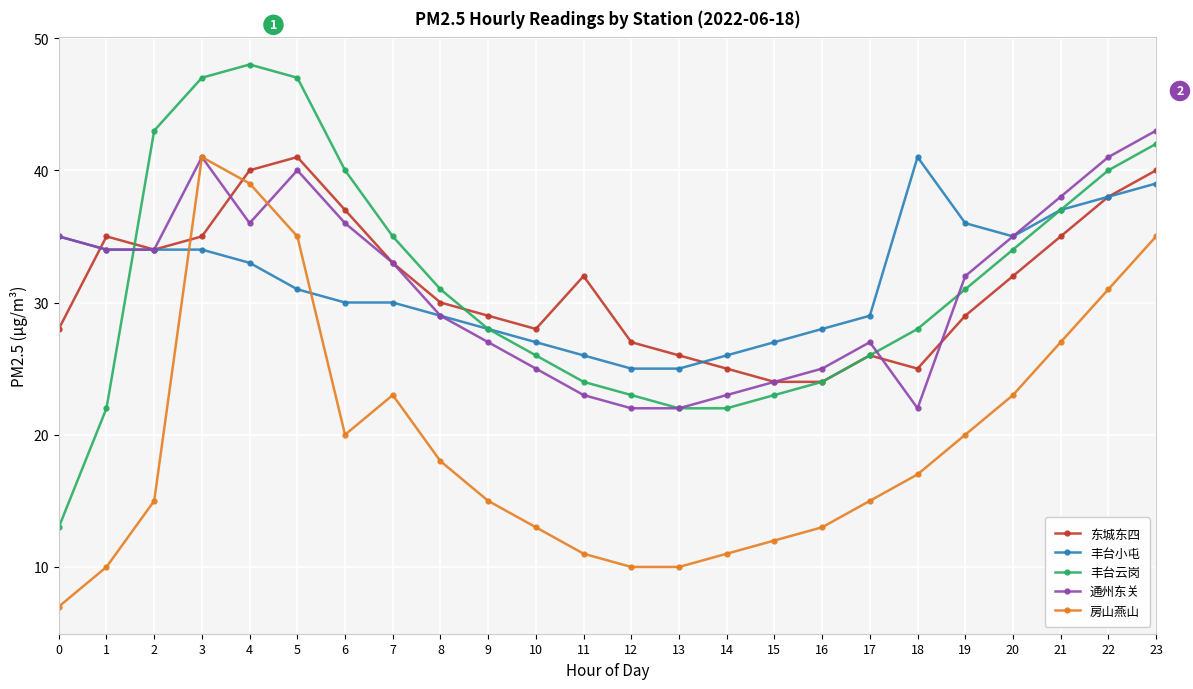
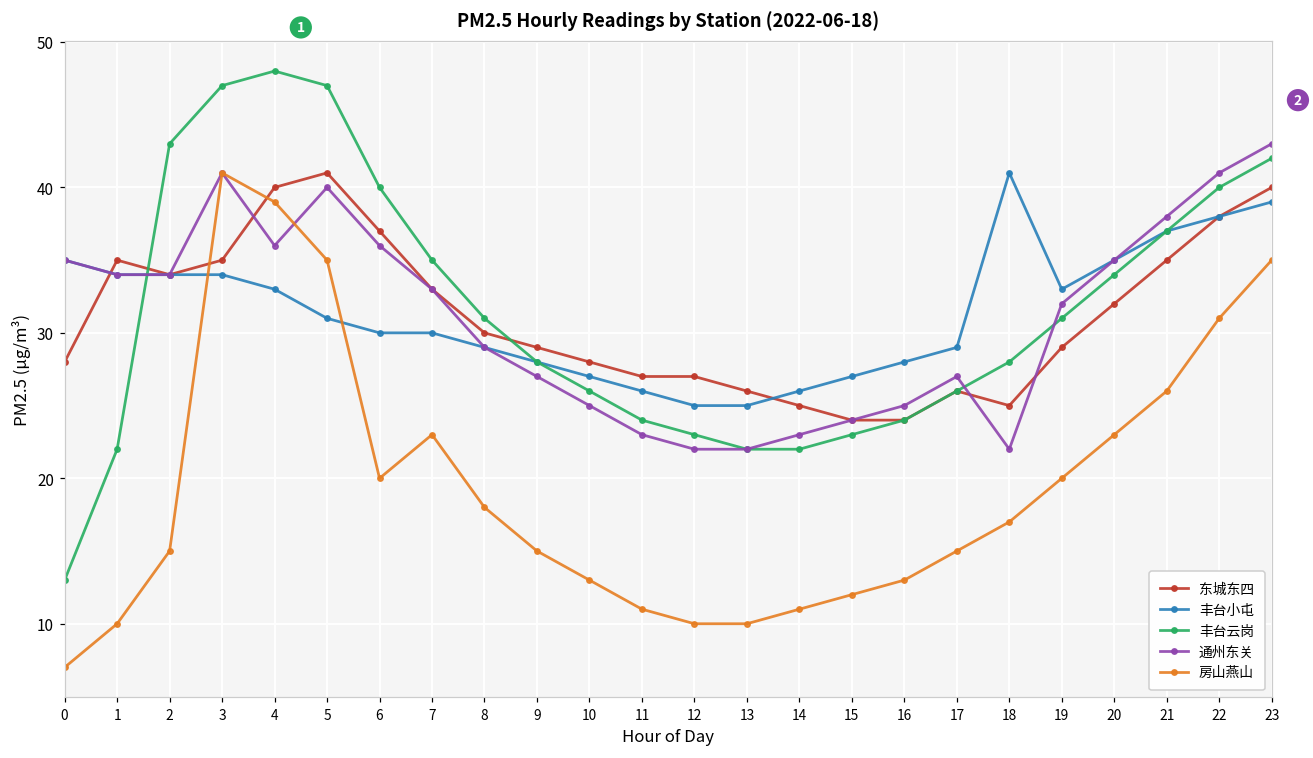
东城东四, 11: 32 -> 27
丰台小屯, 19: 36 -> 33
房山燕山, 21: 27 -> 26
